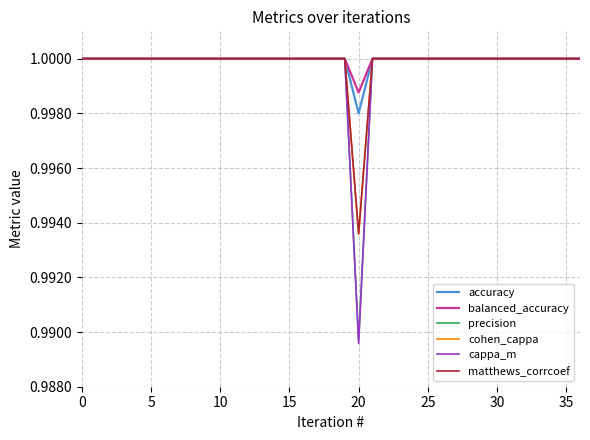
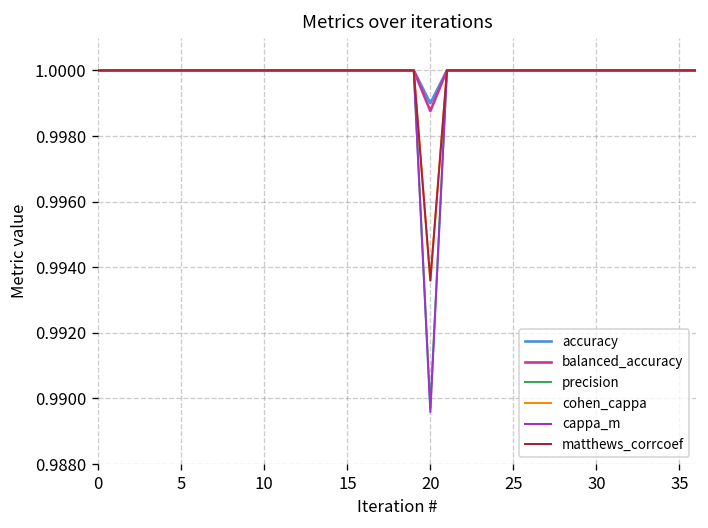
accuracy, 20: 0.998 -> 0.999
